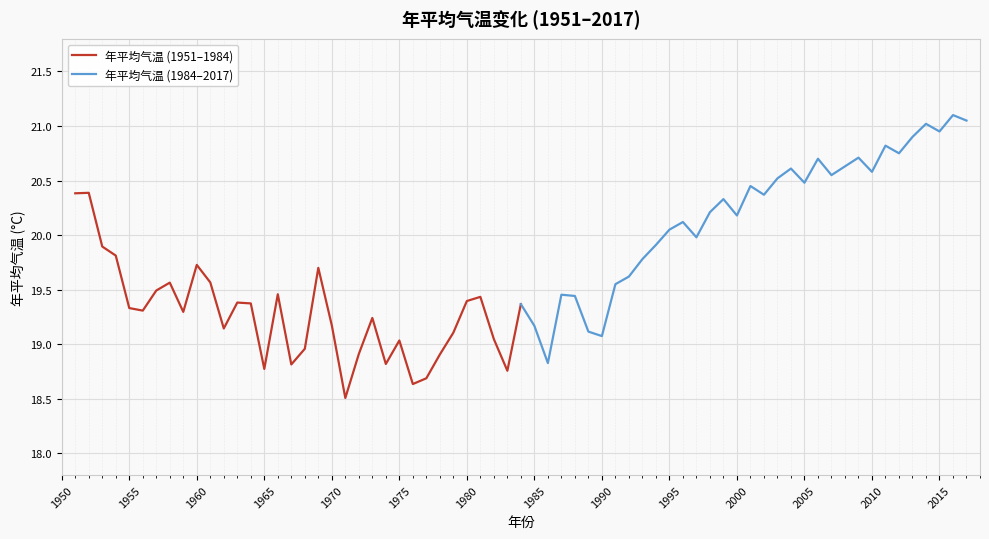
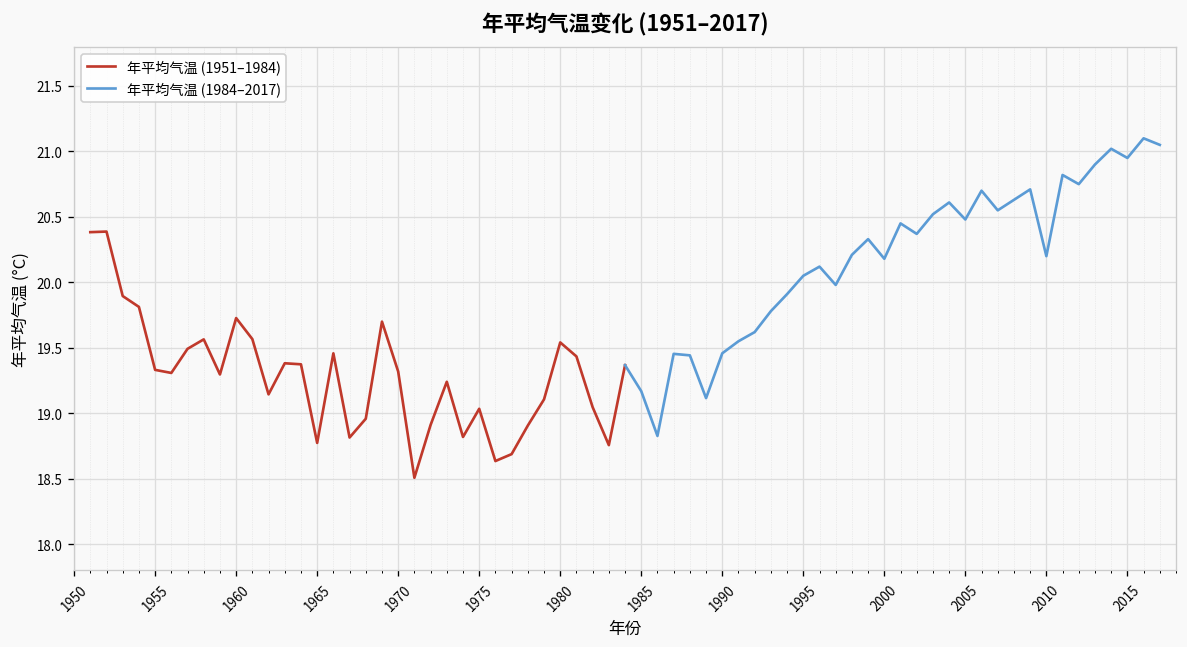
年平均气温 (1951–1984), 1970: 19.17 -> 19.32
年平均气温 (1951–1984), 1980: 19.40 -> 19.54
年平均气温 (1984–2017), 1990: 19.07 -> 19.46
年平均气温 (1984–2017), 2010: 20.58 -> 20.20
